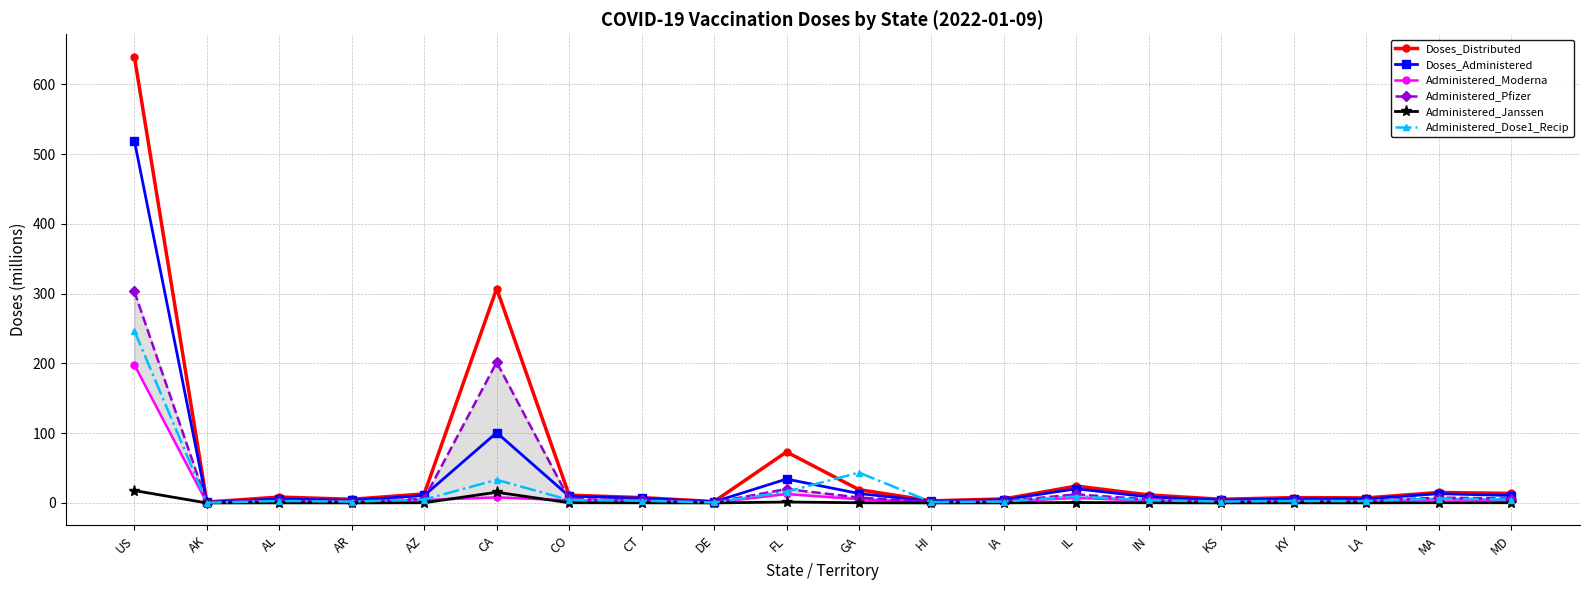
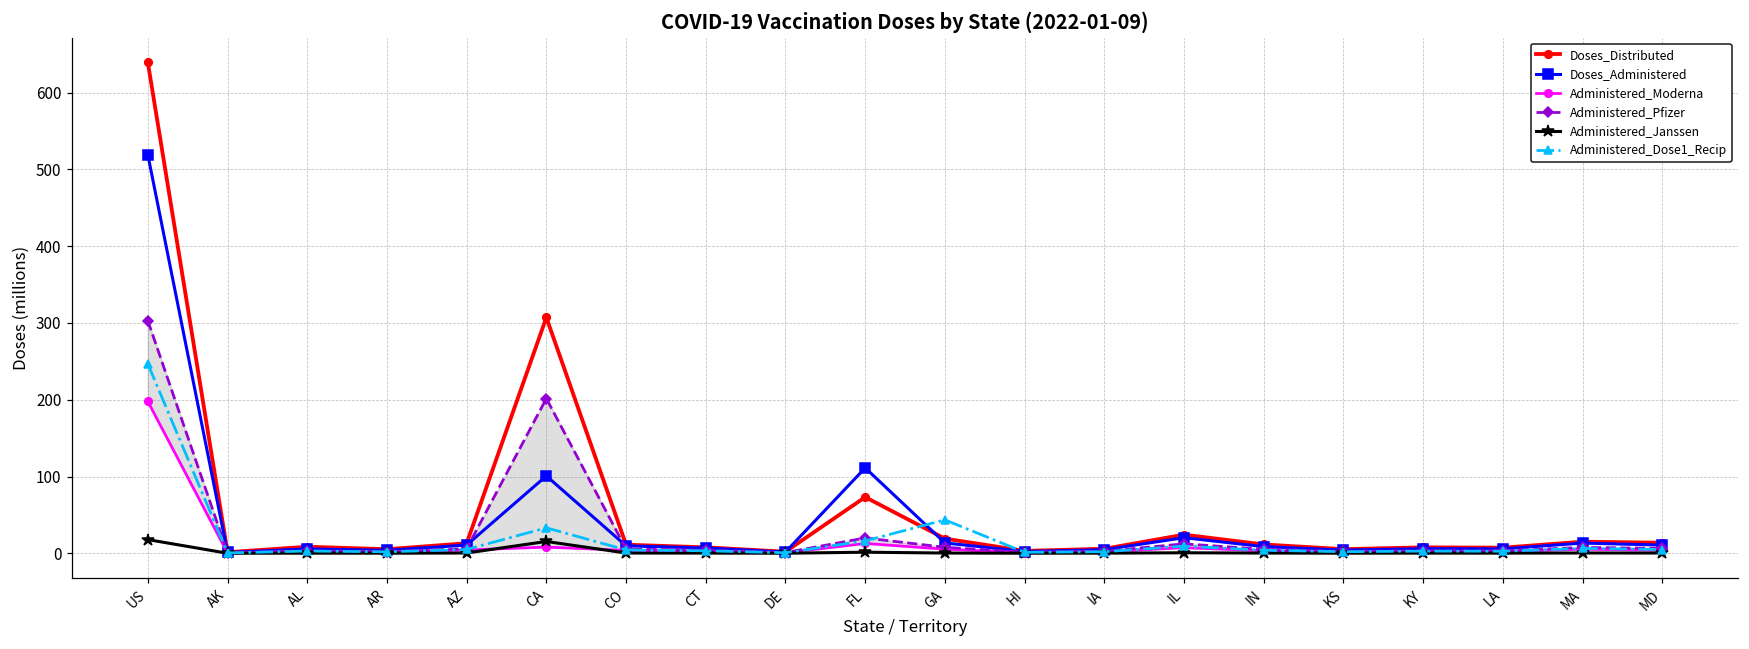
Doses_Administered, FL: 30 -> 110
